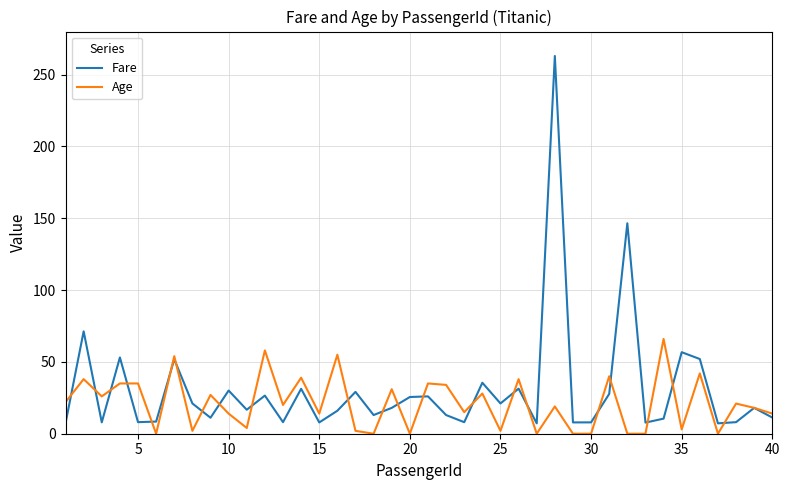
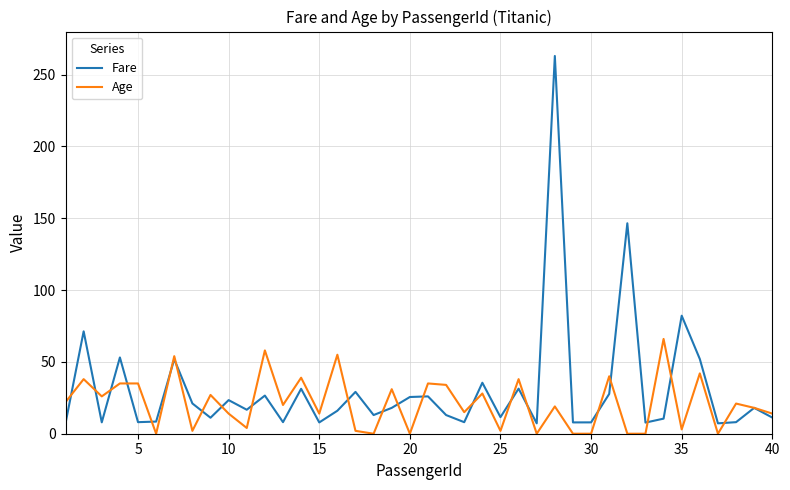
Fare, 10: 30 -> 23
Fare, 25: 21 -> 12
Fare, 35: 57 -> 82
